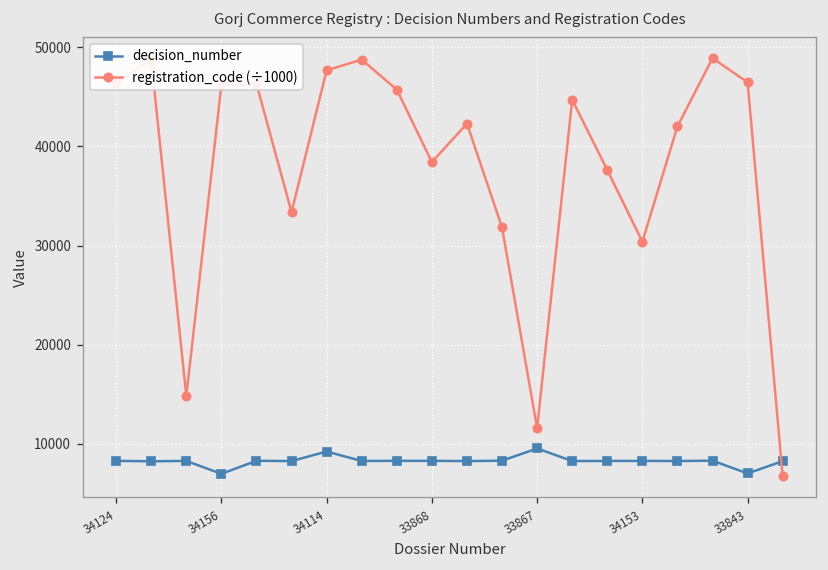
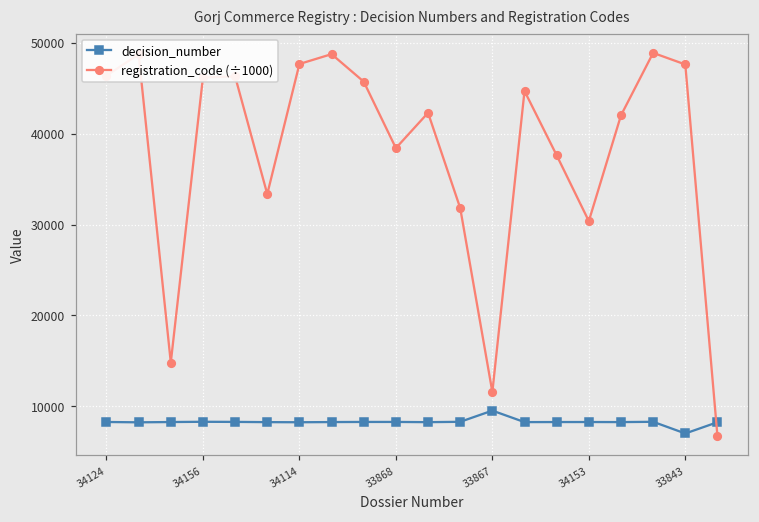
decision_number, 34156: 7000 -> 8000
decision_number, 34114: 9000 -> 8000
registration_code (÷1000), 33843: 46000 -> 48000
